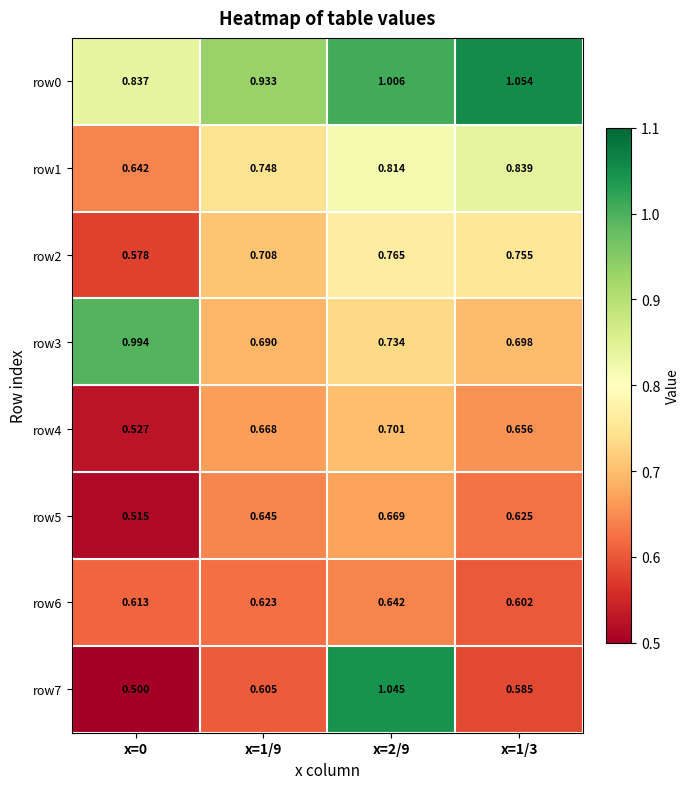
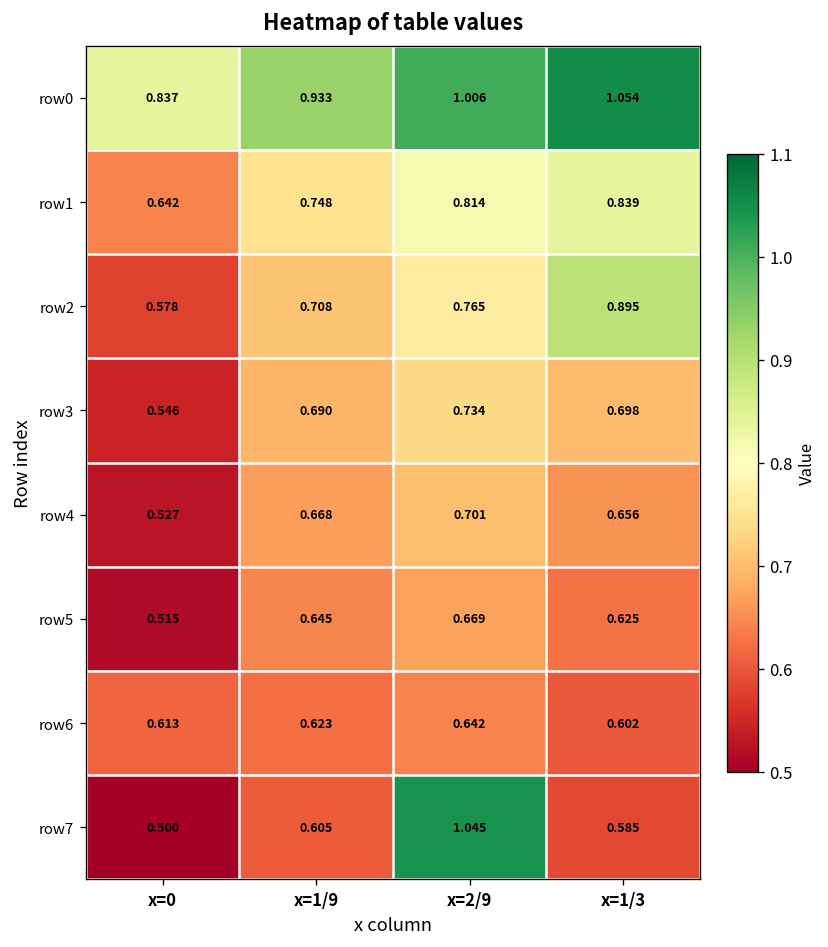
row2, x=1/3: 0.755 -> 0.895
row3, x=0: 0.994 -> 0.546
